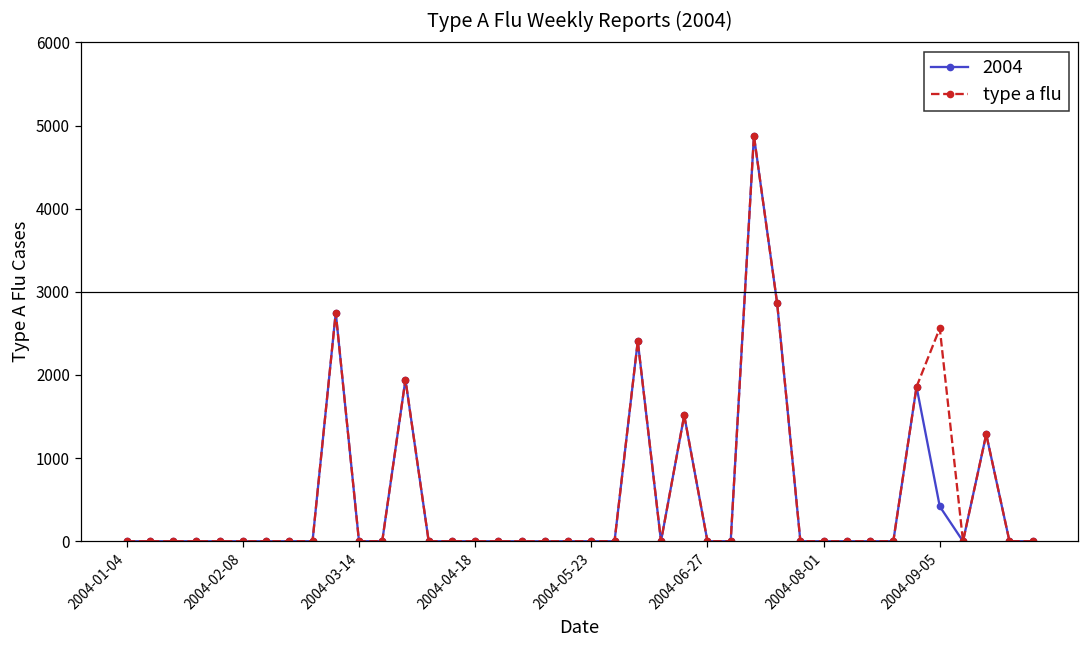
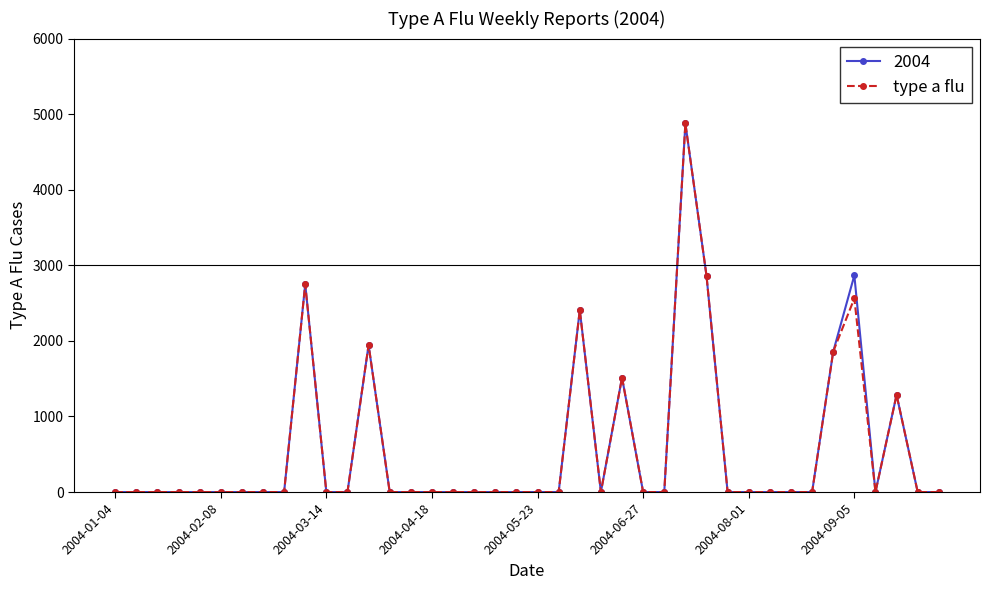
2004, 2004-09-05: 400 -> 2900
